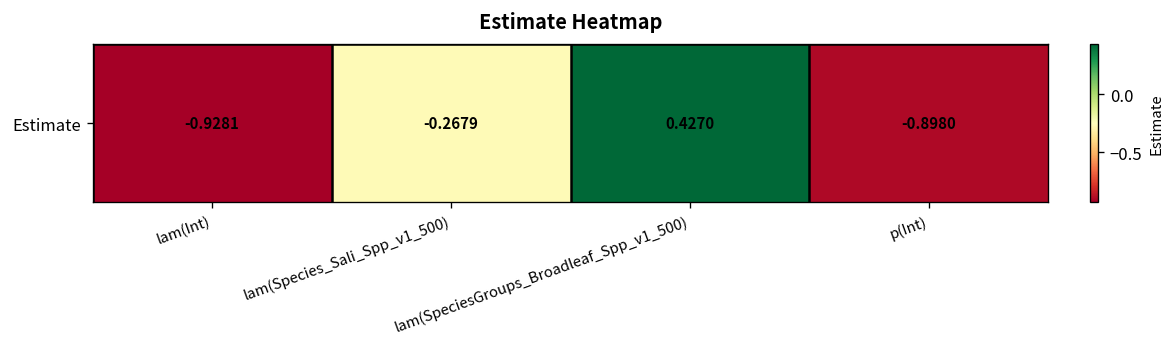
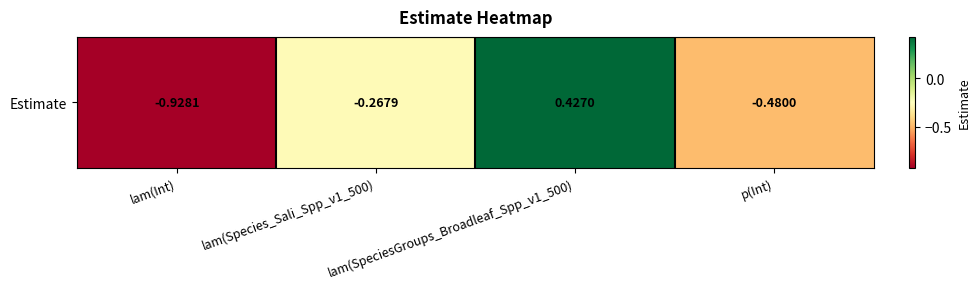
Estimate, p(Int): -0.8980 -> -0.4800
